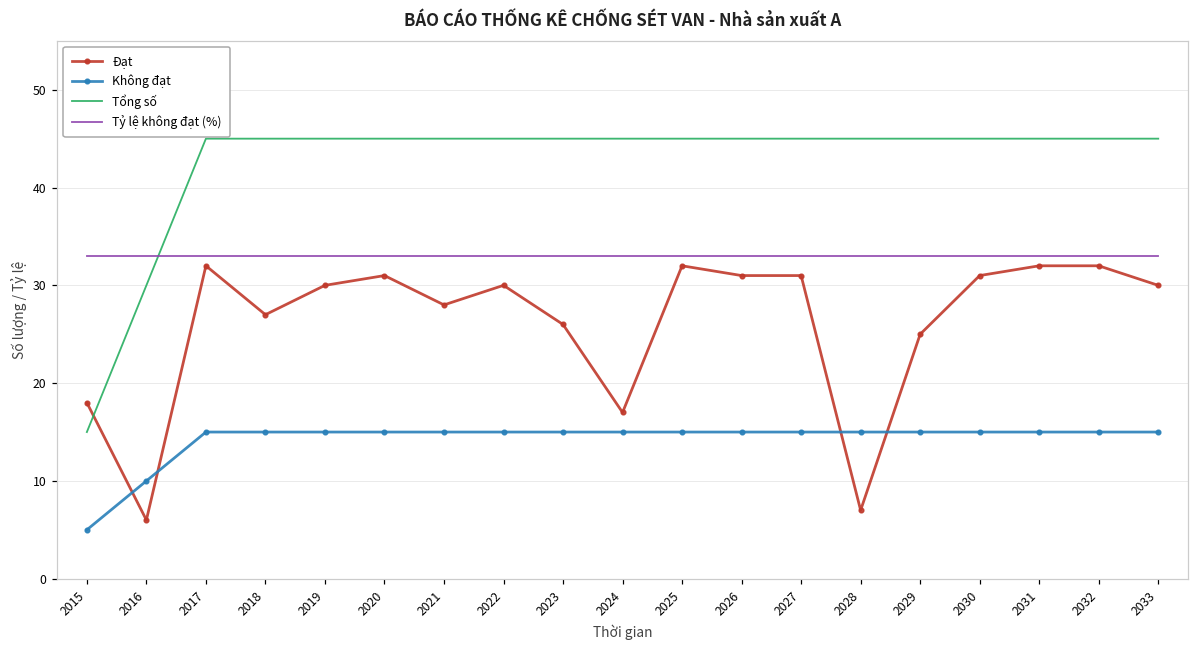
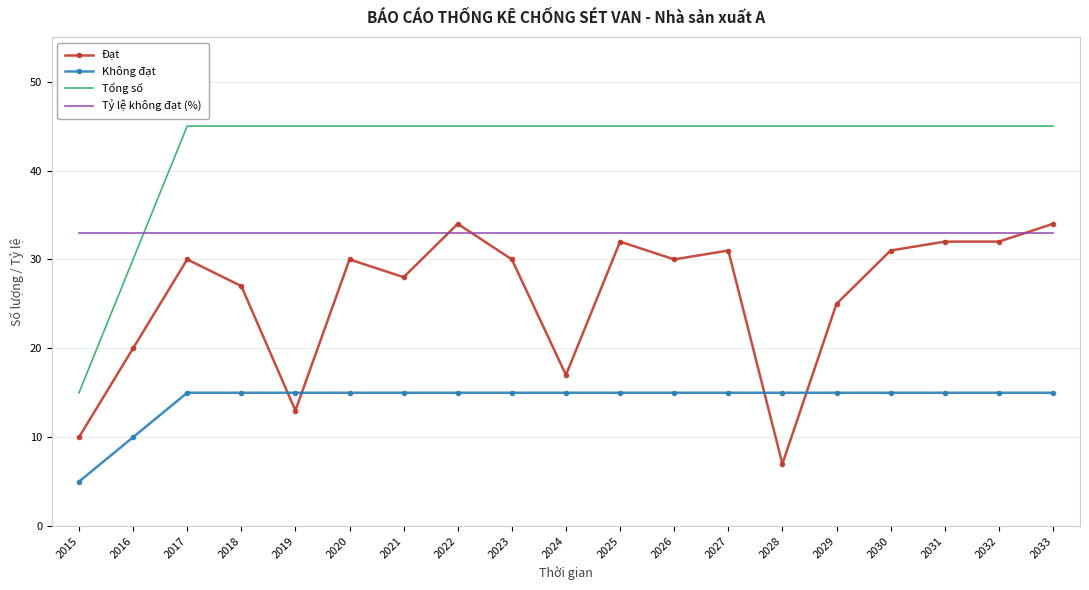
Đạt, 2015: 18 -> 10
Đạt, 2016: 6 -> 20
Đạt, 2017: 32 -> 30
Đạt, 2019: 30 -> 13
Đạt, 2020: 31 -> 30
Đạt, 2022: 30 -> 34
Đạt, 2023: 26 -> 30
Đạt, 2026: 31 -> 30
Đạt, 2033: 30 -> 34
